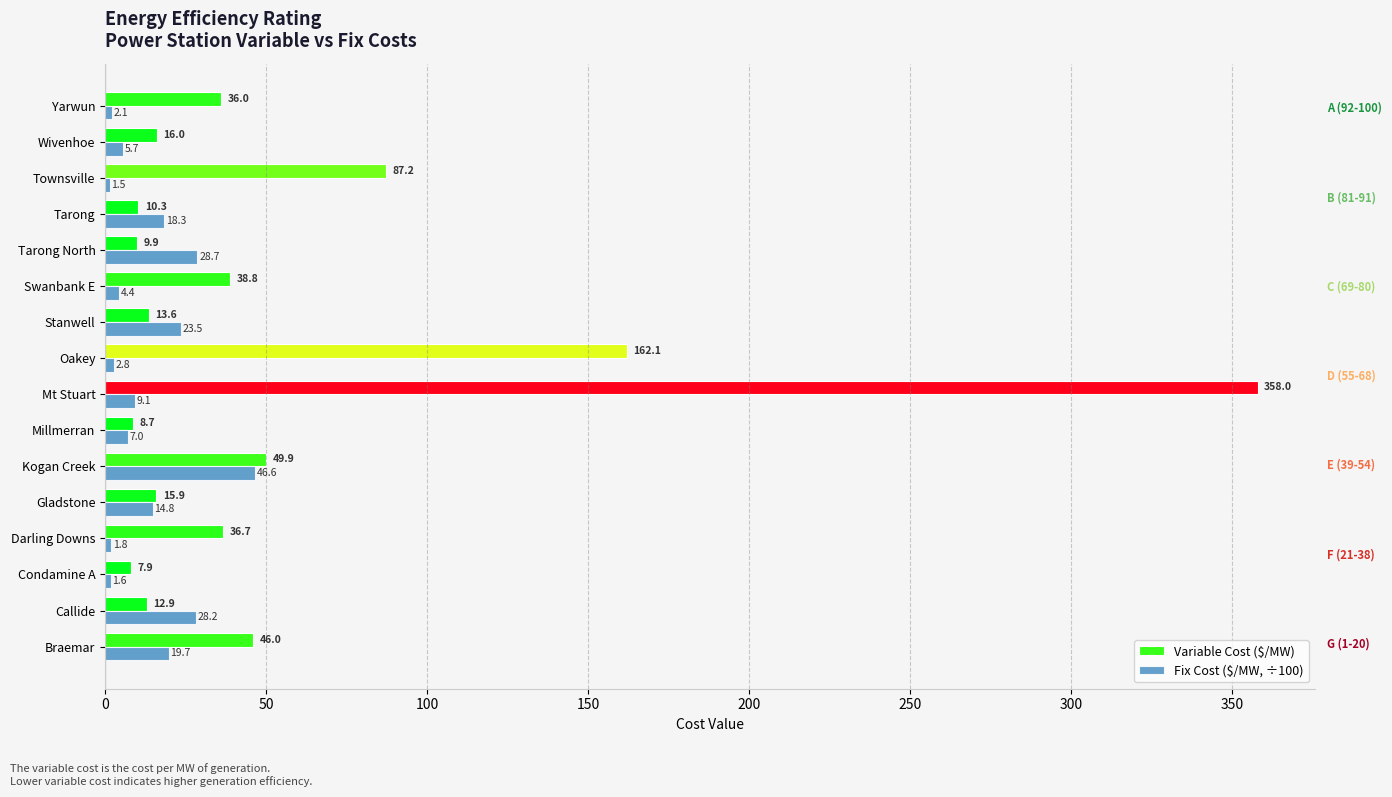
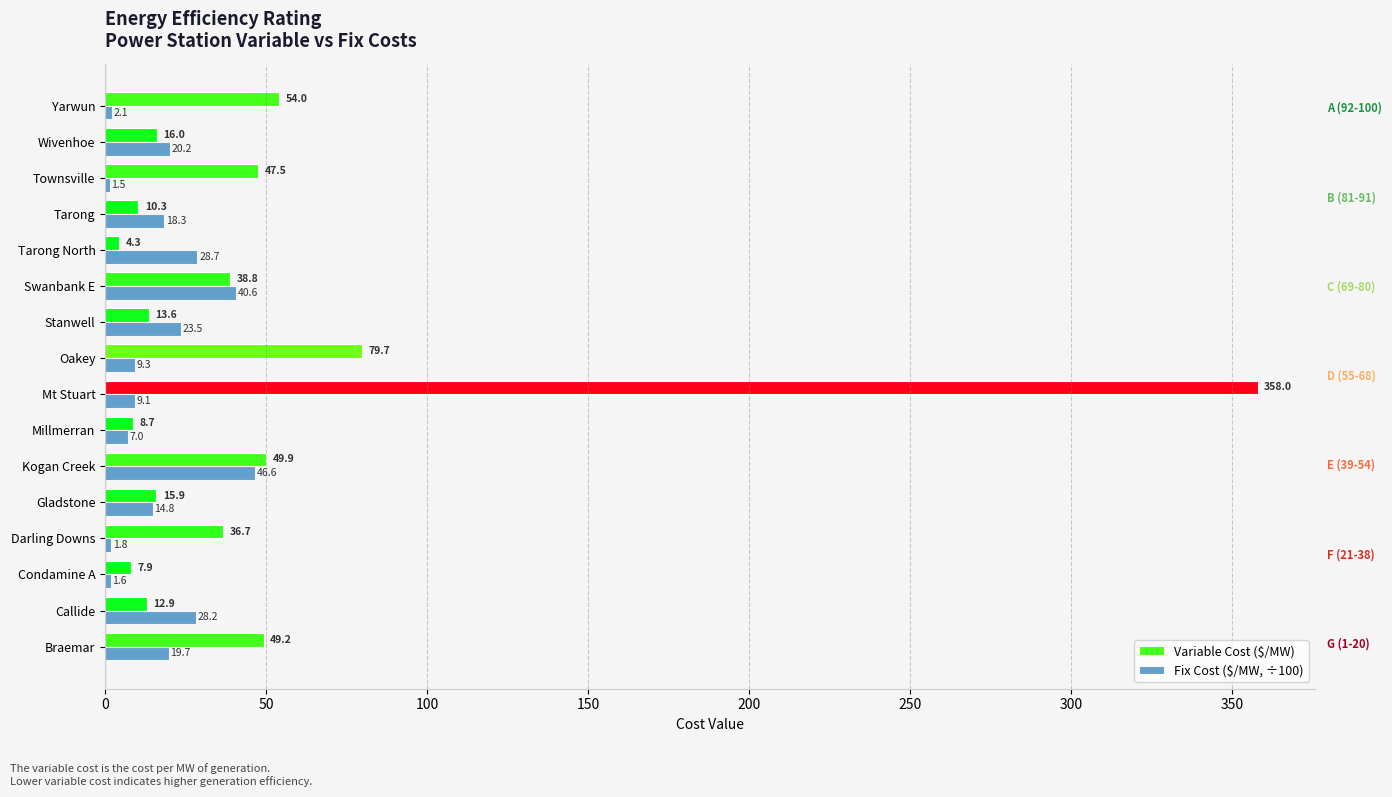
Variable Cost ($/MW), Yarwun: 36.0 -> 54.0
Fix Cost ($/MW, ÷100), Wivenhoe: 5.7 -> 20.2
Variable Cost ($/MW), Townsville: 87.2 -> 47.5
Variable Cost ($/MW), Tarong North: 9.9 -> 4.3
Fix Cost ($/MW, ÷100), Swanbank E: 4.4 -> 40.6
Variable Cost ($/MW), Oakey: 162.1 -> 79.7
Fix Cost ($/MW, ÷100), Oakey: 2.8 -> 9.3
Variable Cost ($/MW), Braemar: 46.0 -> 49.2
